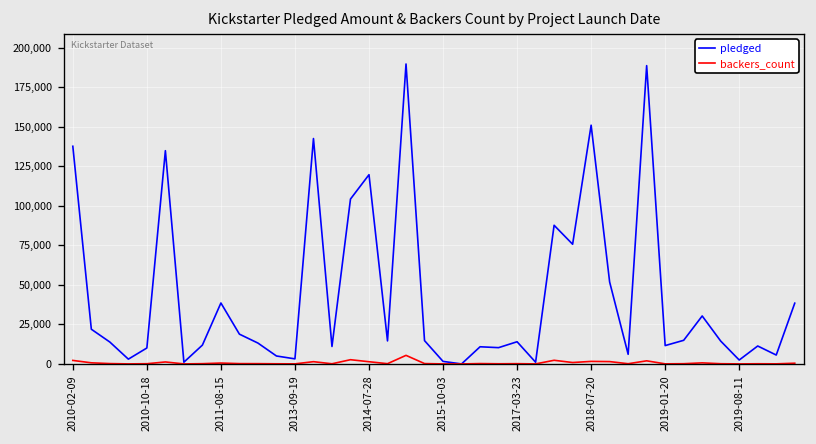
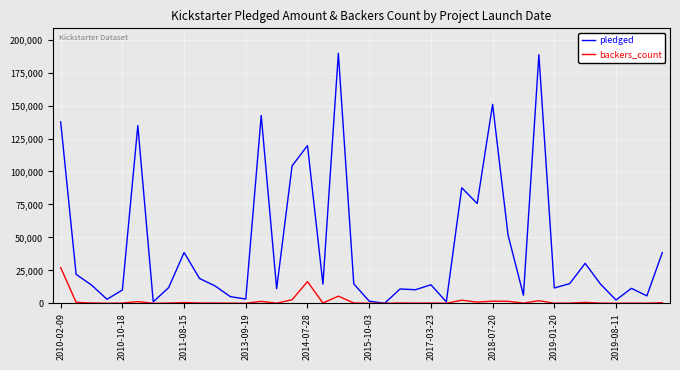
backers_count, 2010-02-09: 2,000 -> 27,000
backers_count, 2014-07-28: 1,000 -> 16,000
